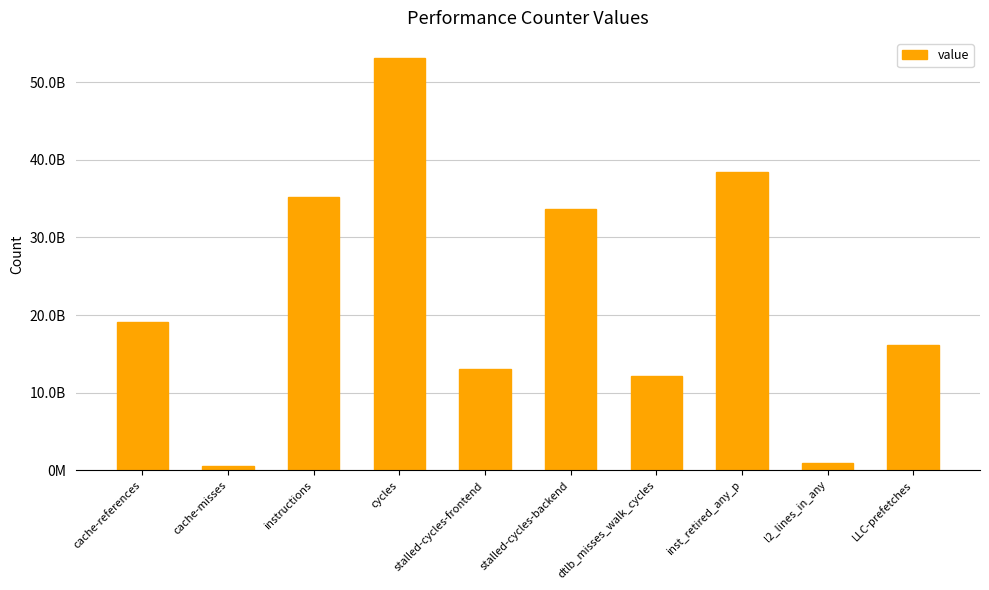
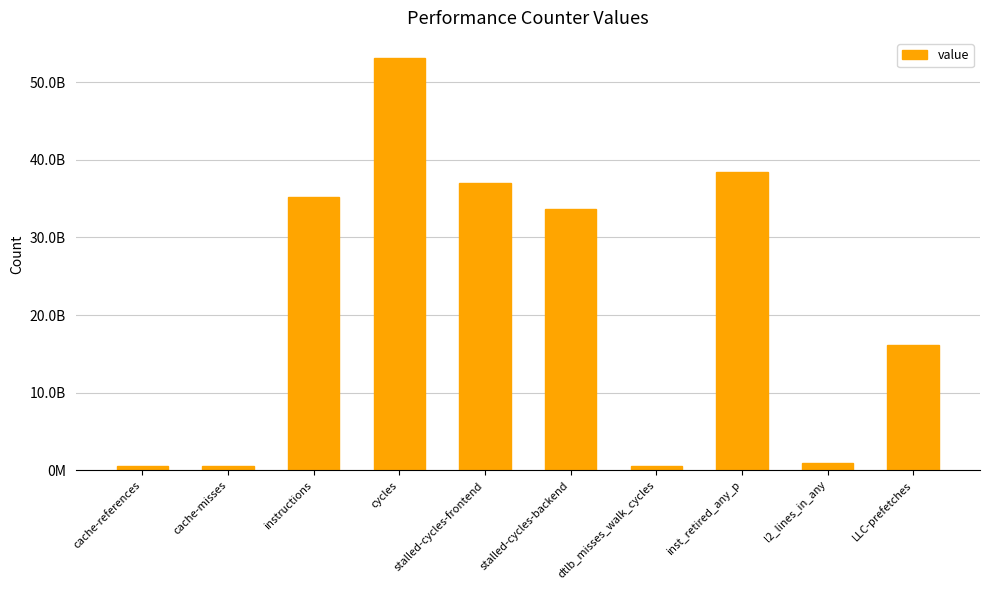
cache-references: 19000000000 -> 1000000000
stalled-cycles-frontend: 13000000000 -> 37000000000
dtlb_misses_walk_cycles: 12000000000 -> 1000000000
